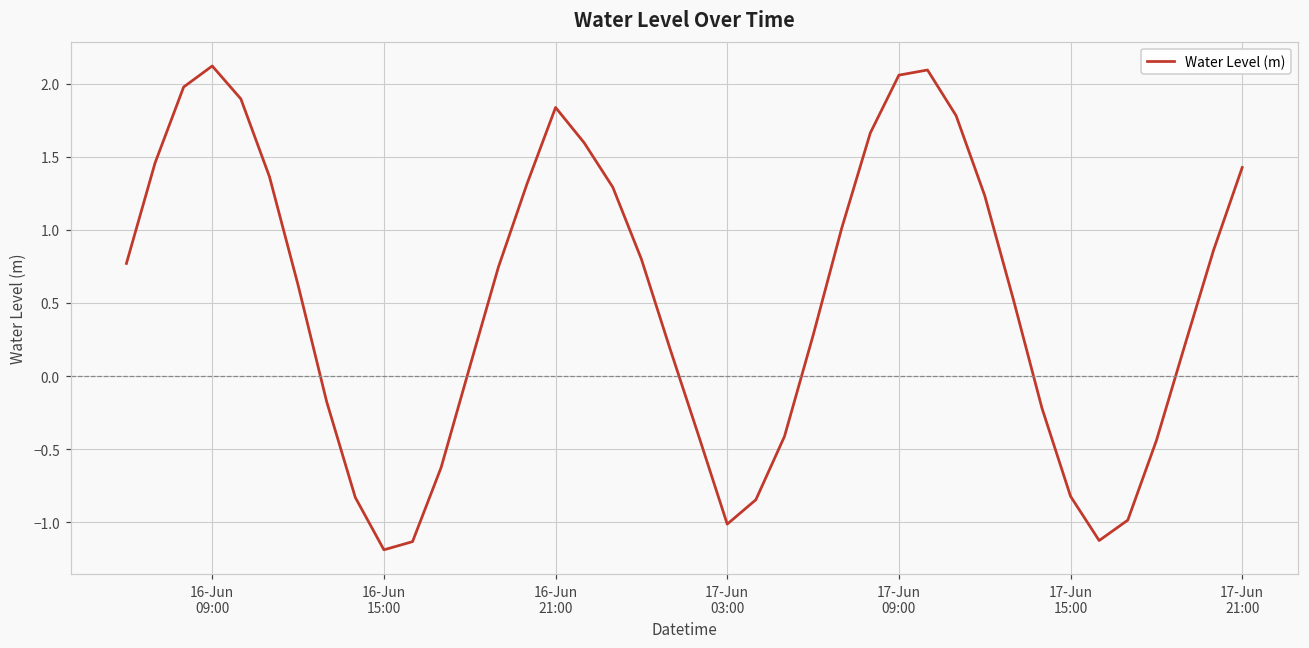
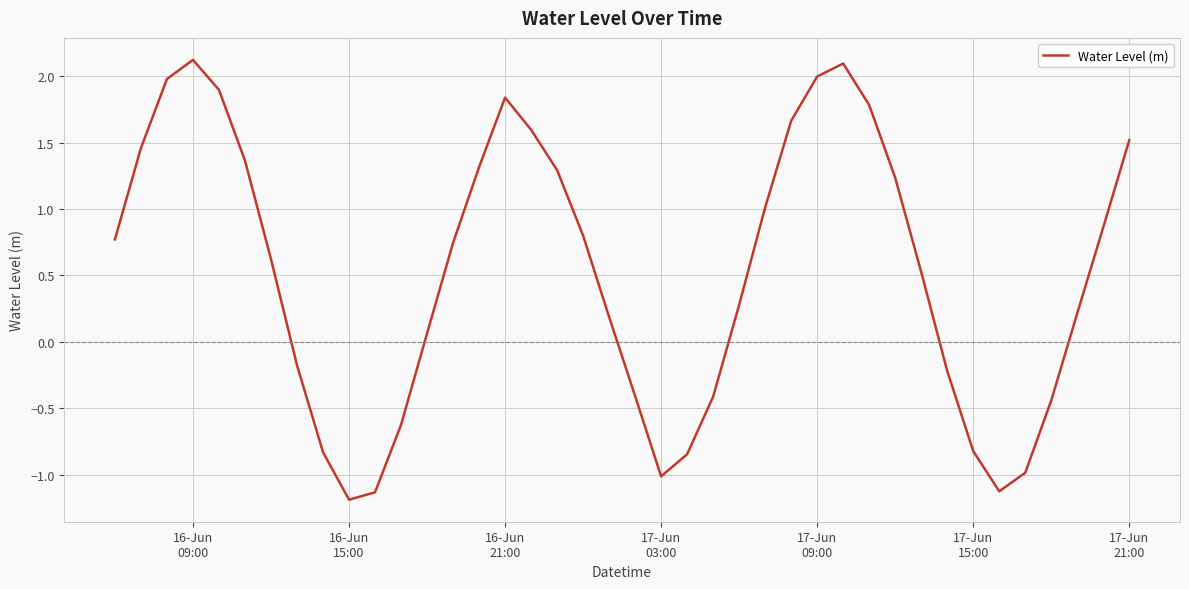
17-Jun 09:00: 2.06 -> 2.00
17-Jun 21:00: 1.43 -> 1.52
